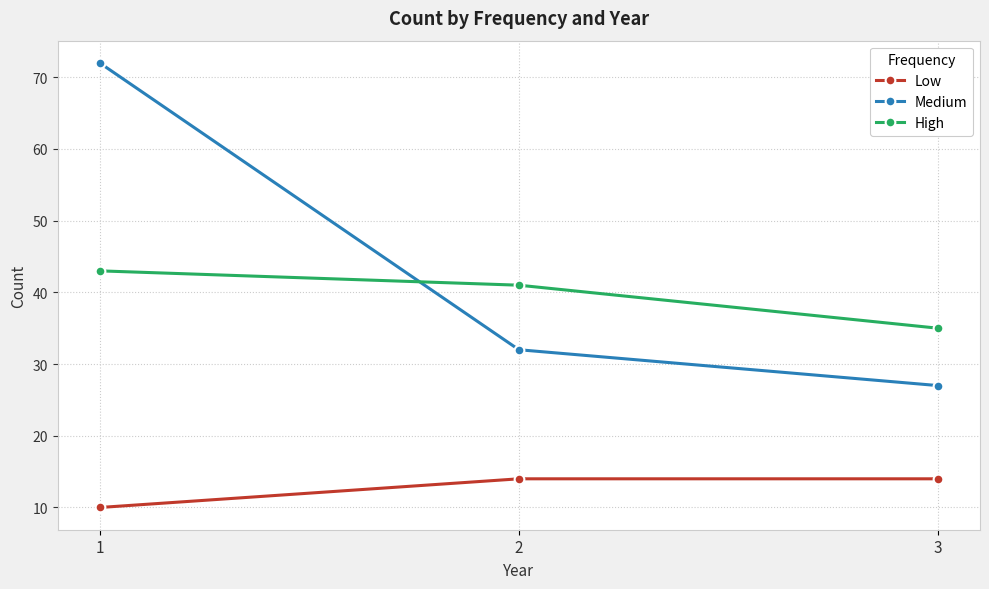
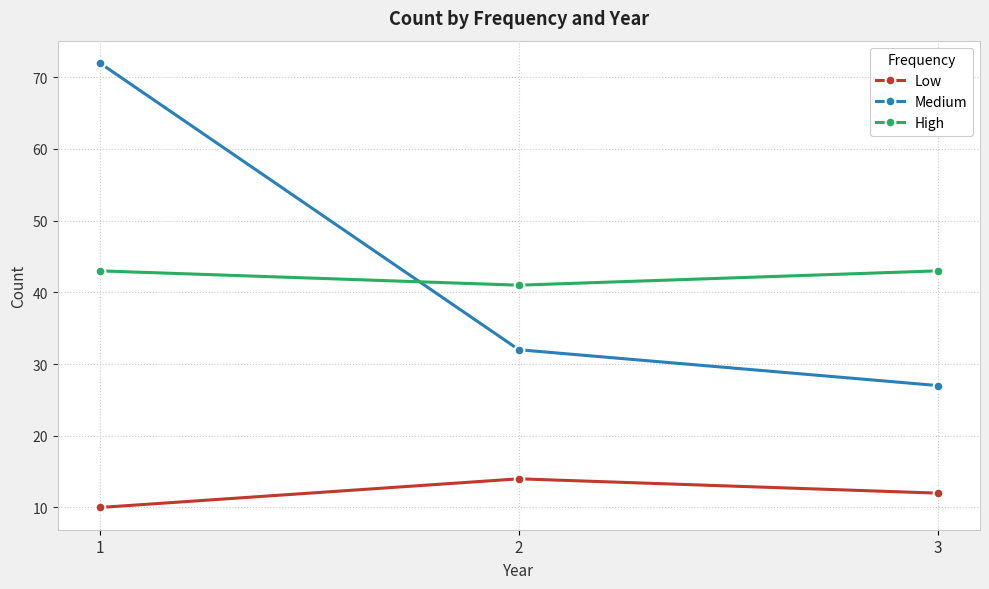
Low, 3: 14 -> 12
High, 3: 35 -> 43
